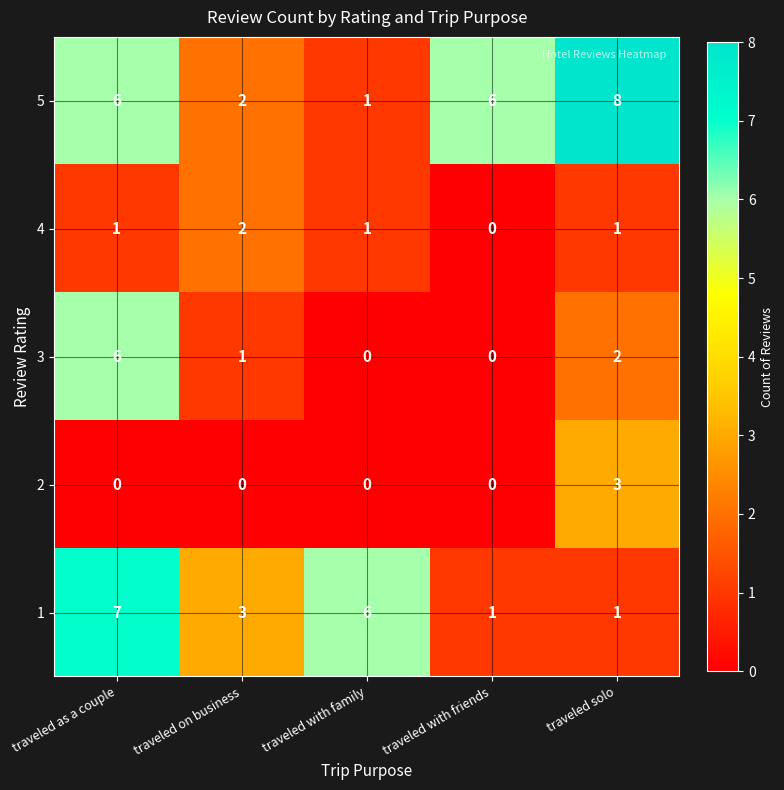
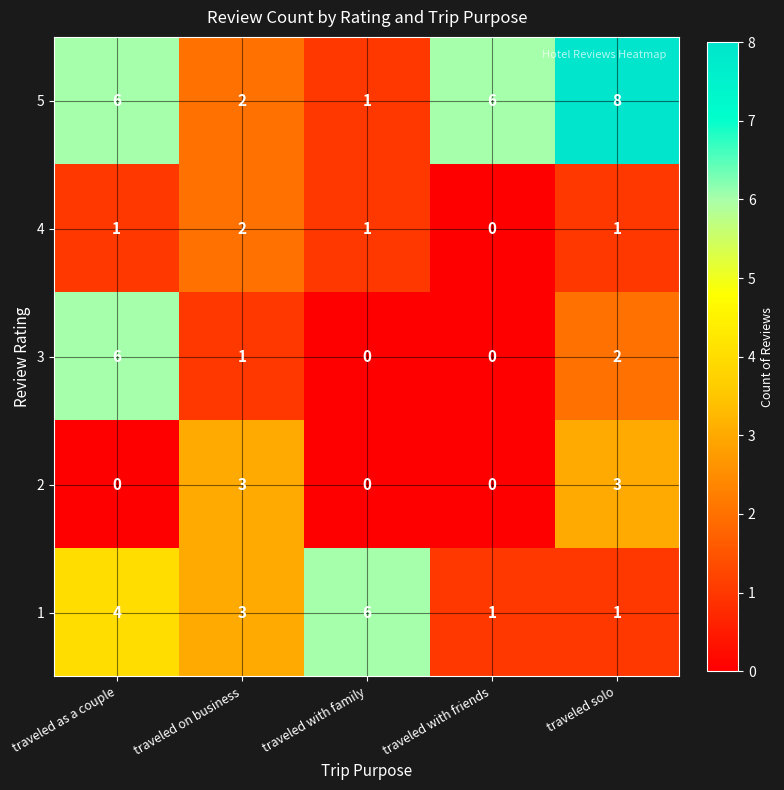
2, traveled on business: 0 -> 3
1, traveled as a couple: 7 -> 4
